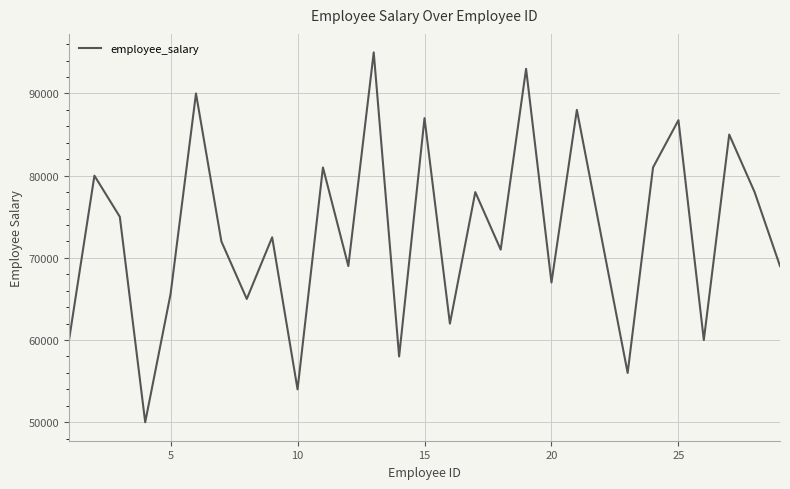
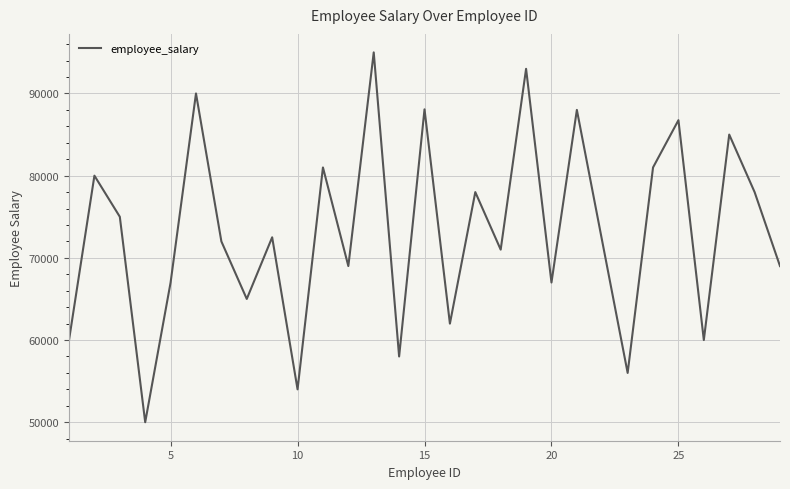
5: 66000 -> 67000
15: 87000 -> 88000
